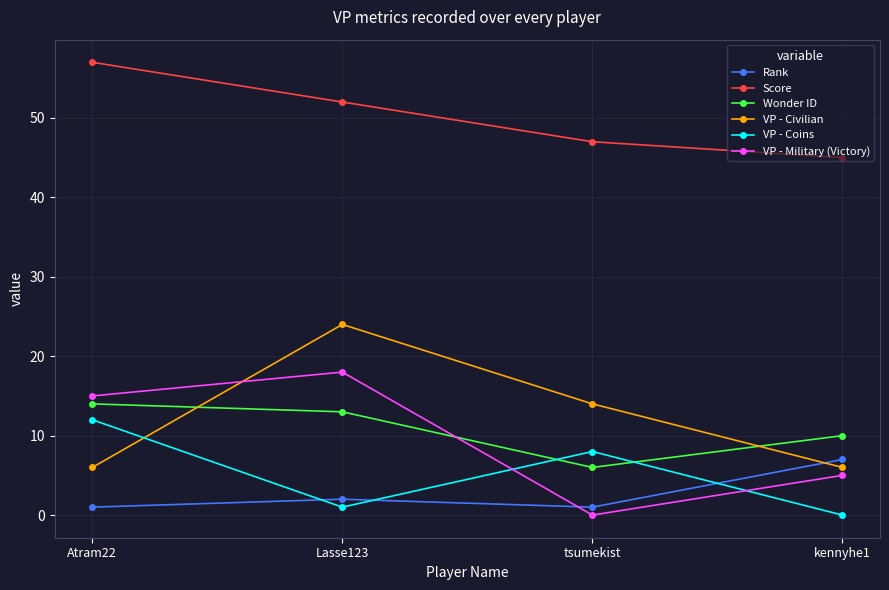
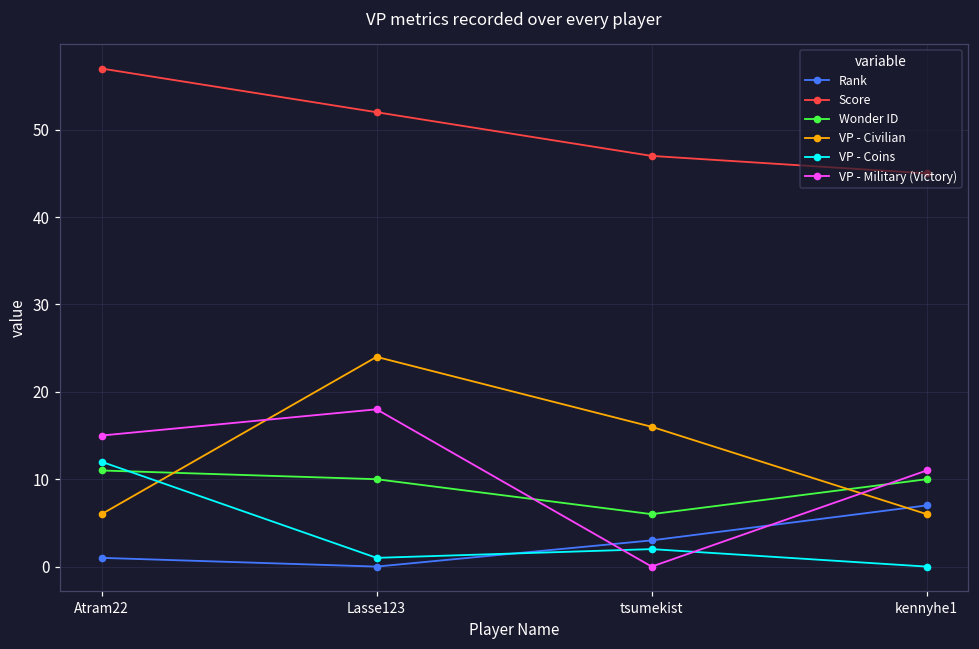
Wonder ID, Atram22: 14 -> 11
Rank, Lasse123: 2 -> 0
Wonder ID, Lasse123: 13 -> 10
Rank, tsumekist: 1 -> 3
VP - Civilian, tsumekist: 14 -> 16
VP - Coins, tsumekist: 8 -> 2
VP - Military (Victory), kennyhe1: 5 -> 11
